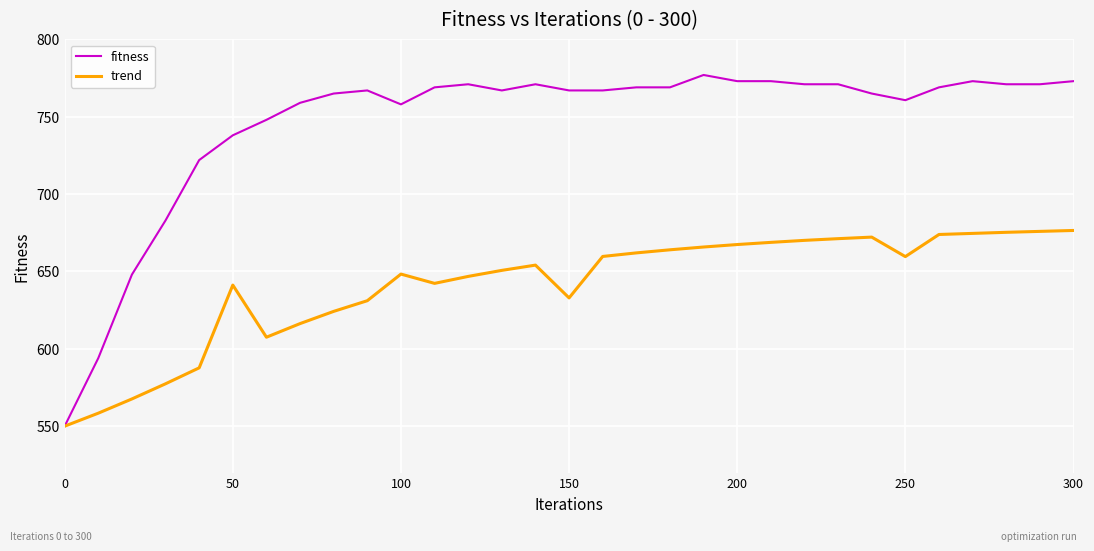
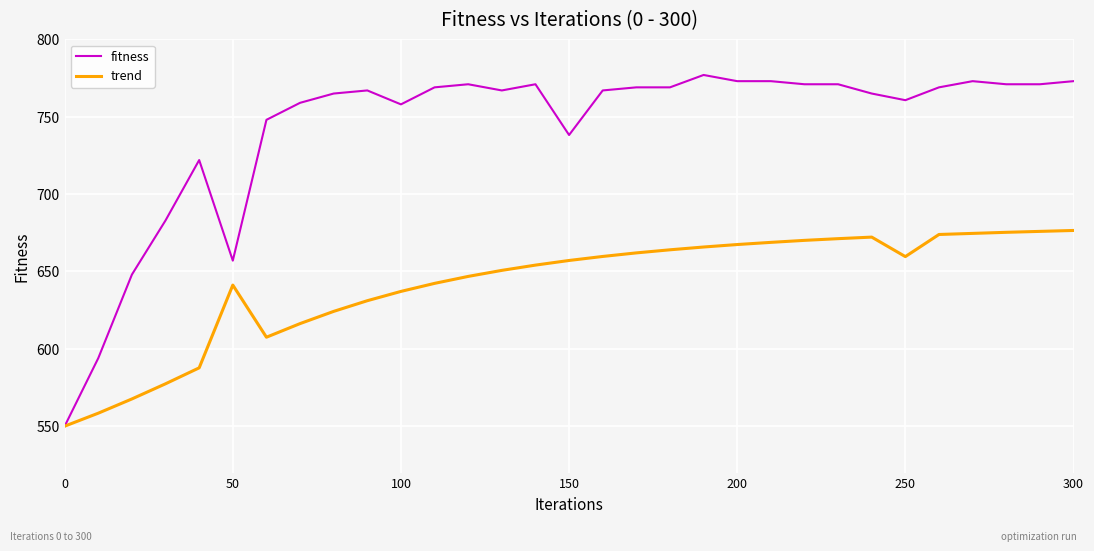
fitness, 50: 738 -> 657
trend, 100: 648 -> 637
fitness, 150: 767 -> 738
trend, 150: 633 -> 657
